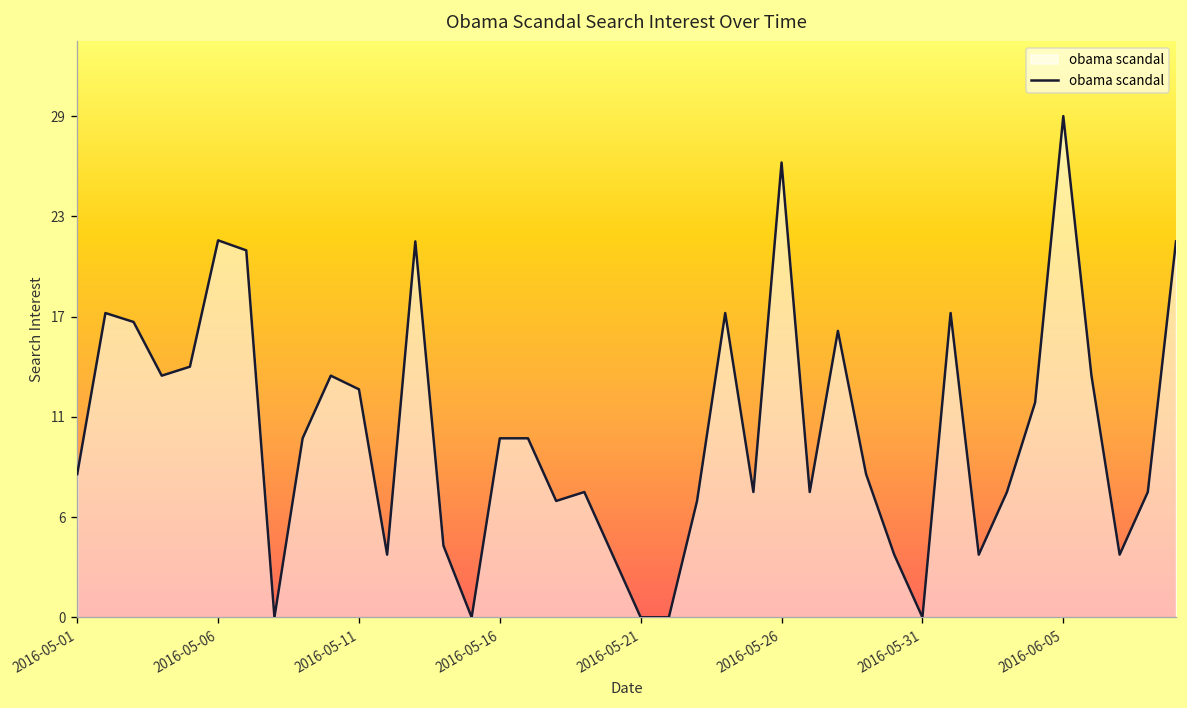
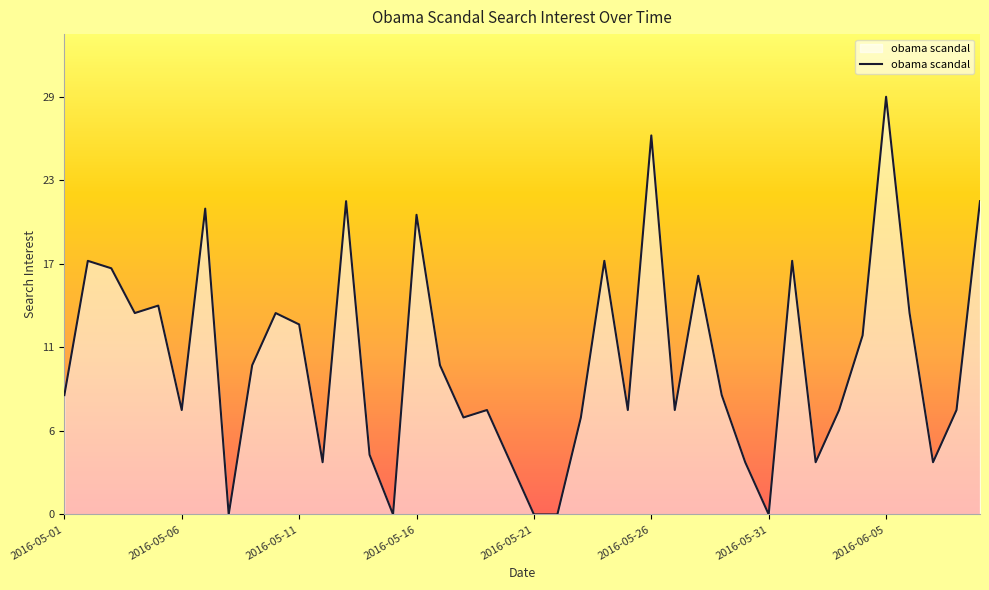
2016-05-06: 21.6 -> 7.2
2016-05-16: 10.2 -> 20.6
